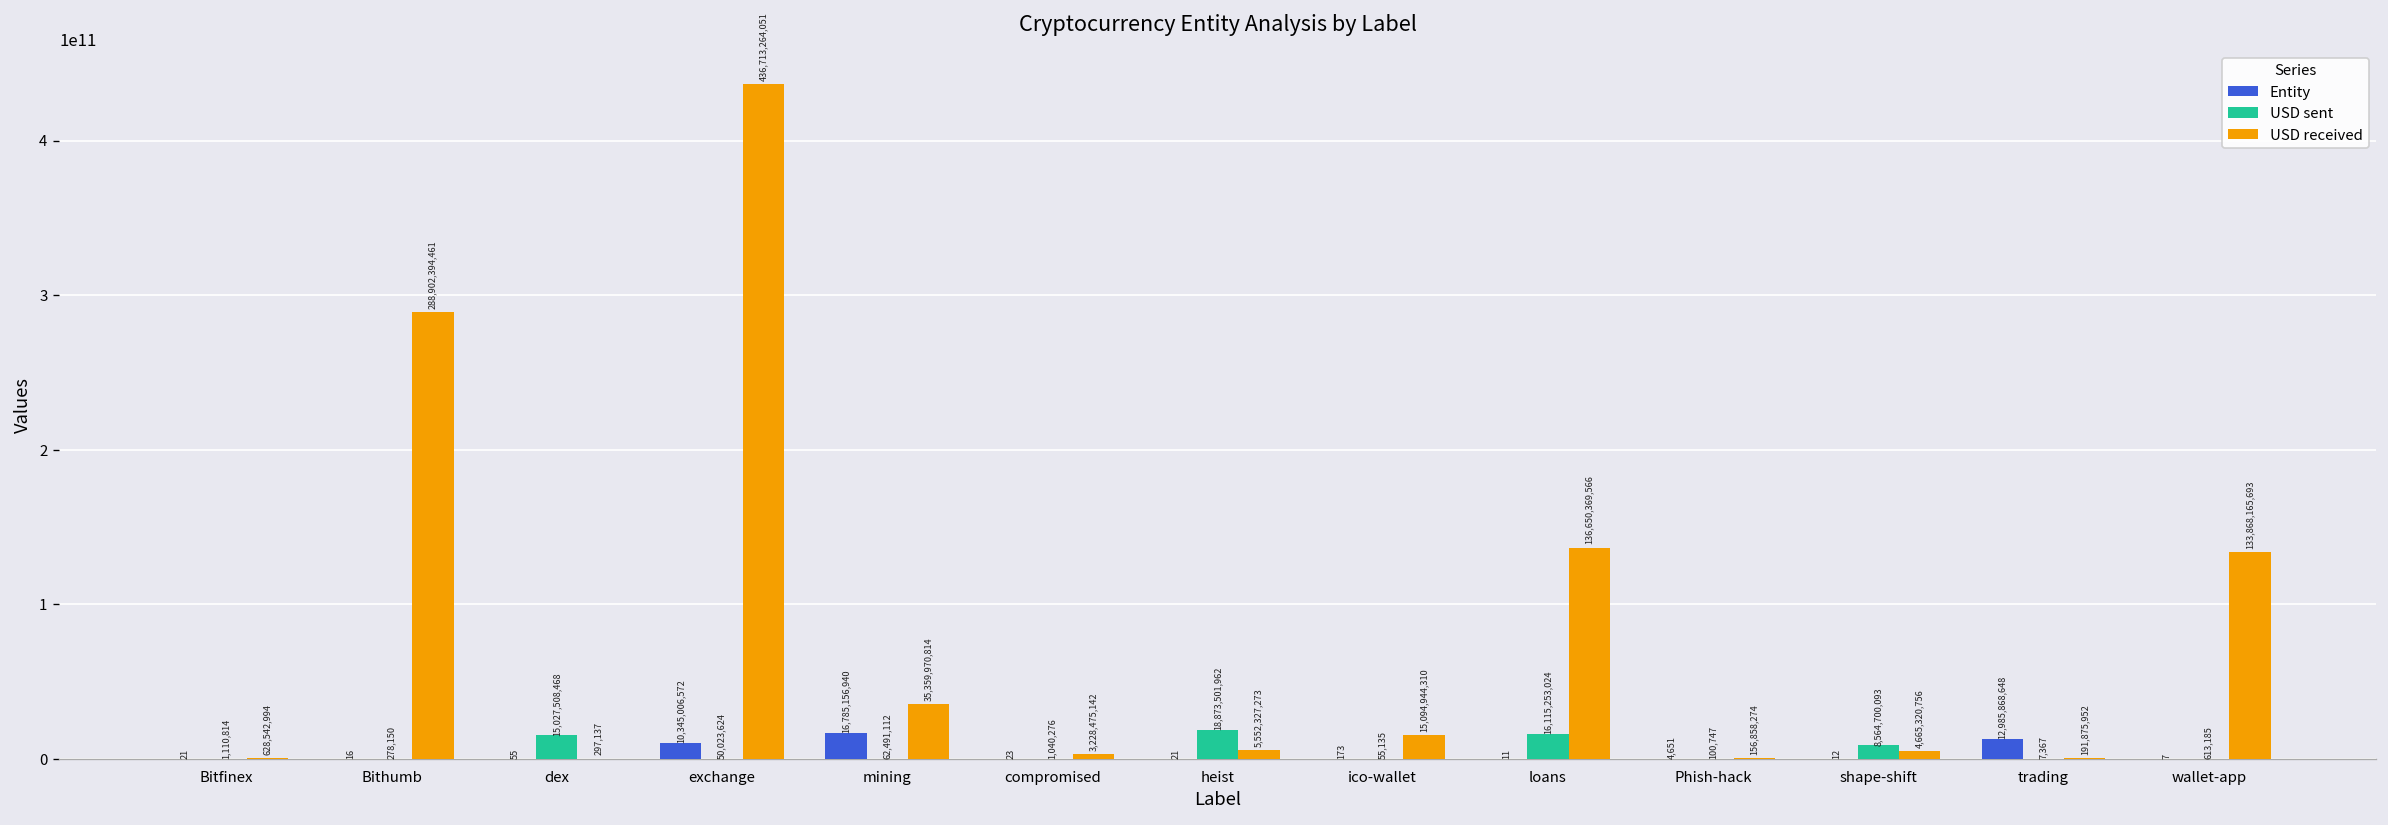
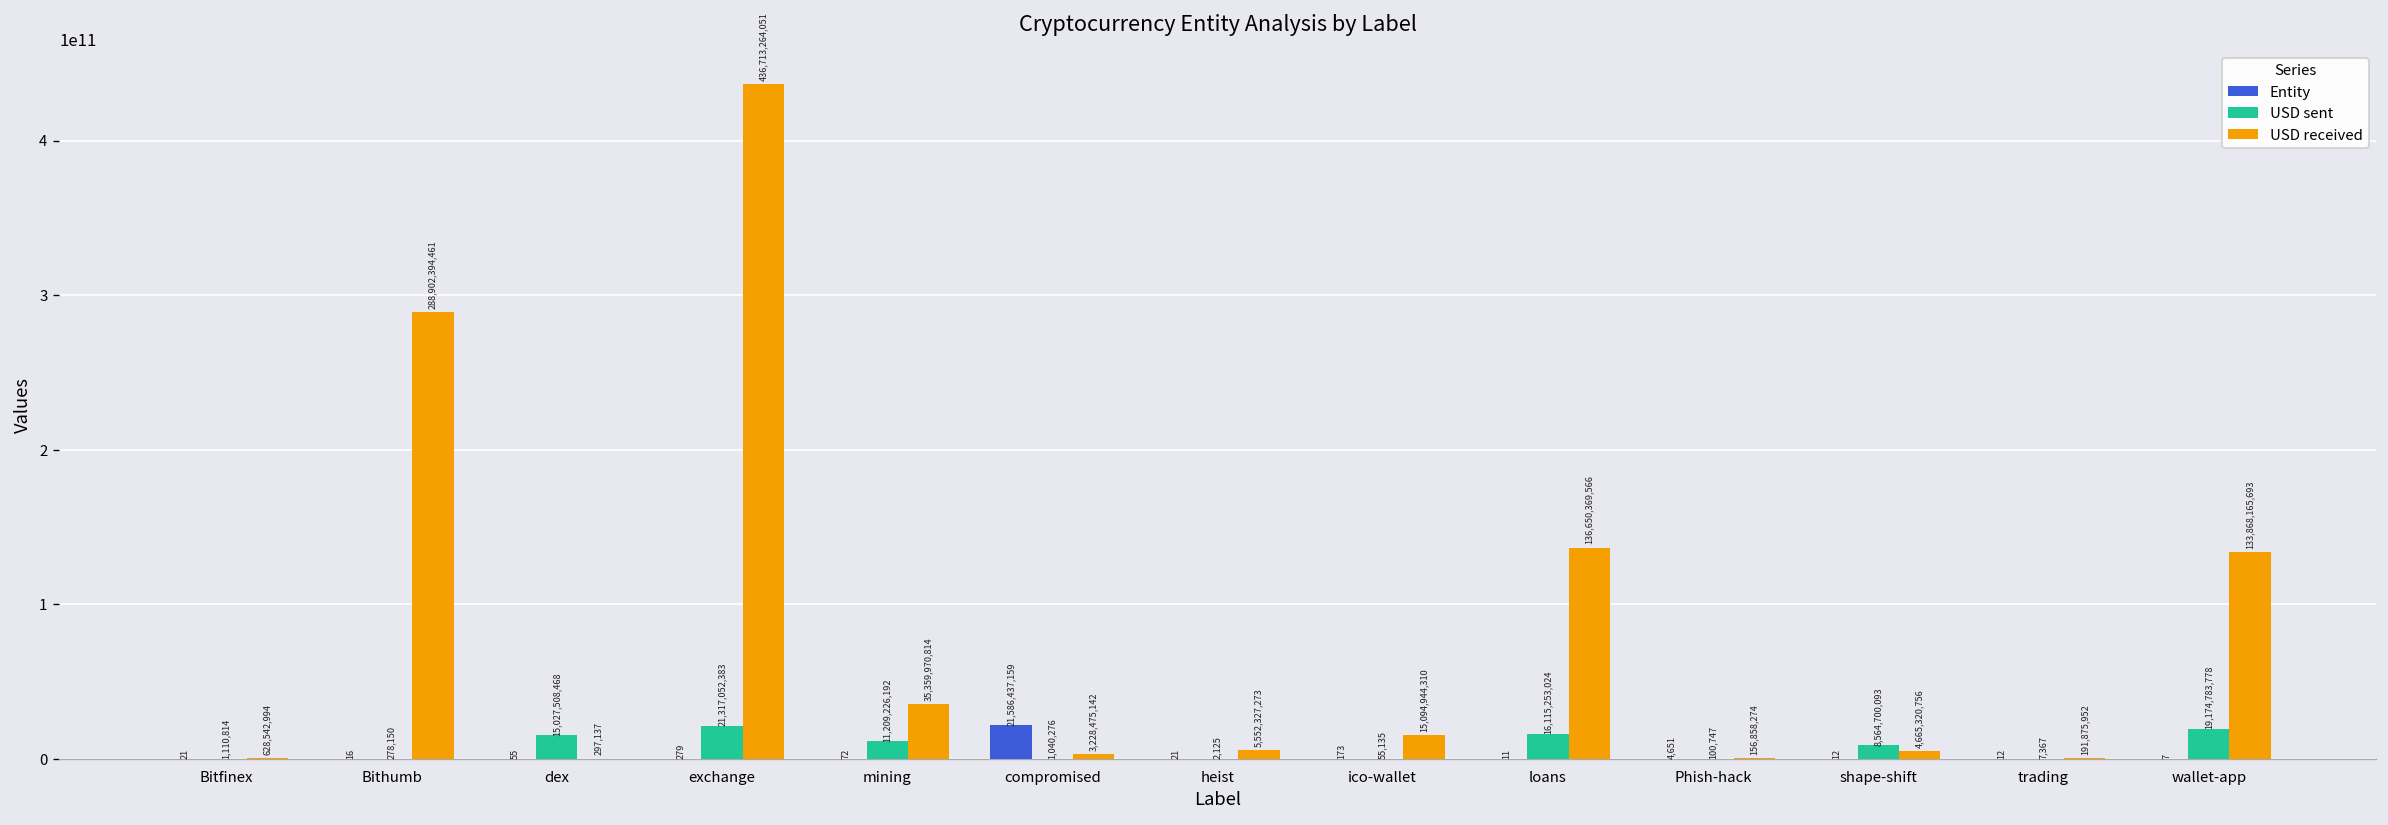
Entity, exchange: 10,345,006,572 -> 279
USD sent, exchange: 50,023,624 -> 21,317,052,383
Entity, mining: 16,785,156,940 -> 72
USD sent, mining: 62,491,112 -> 11,209,226,192
Entity, compromised: 23 -> 21,586,437,159
USD sent, heist: 18,873,501,962 -> 2,125
Entity, trading: 12,985,868,648 -> 12
USD sent, wallet-app: 613,185 -> 19,174,783,778
